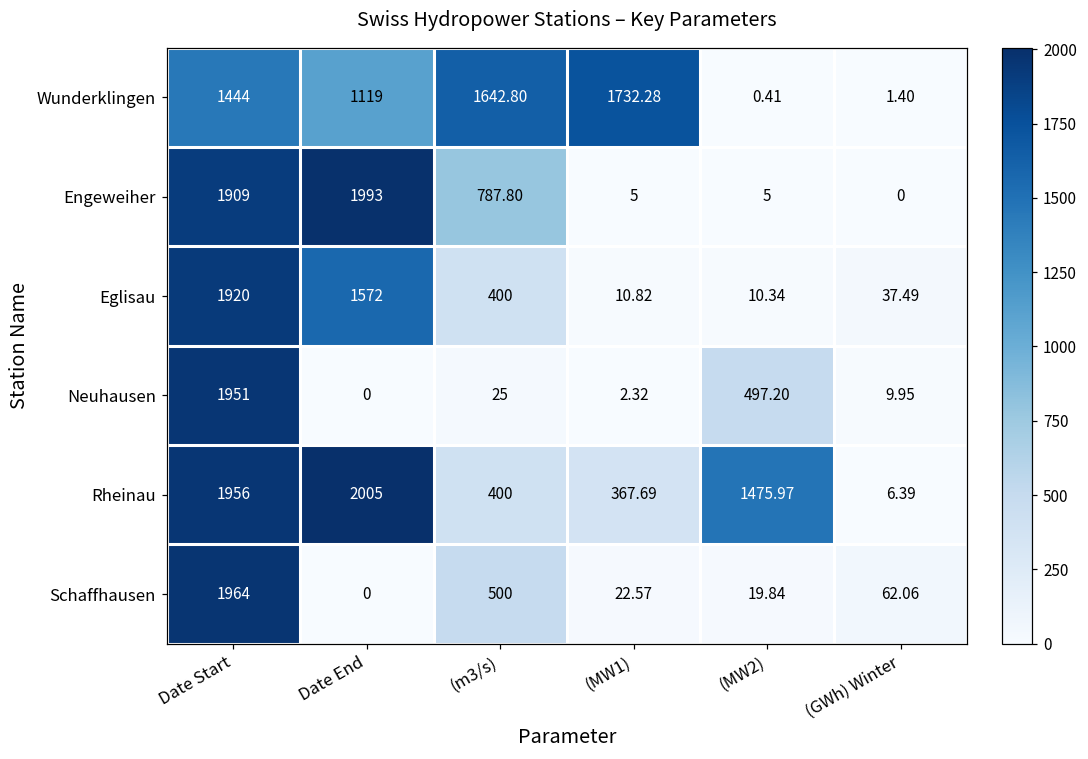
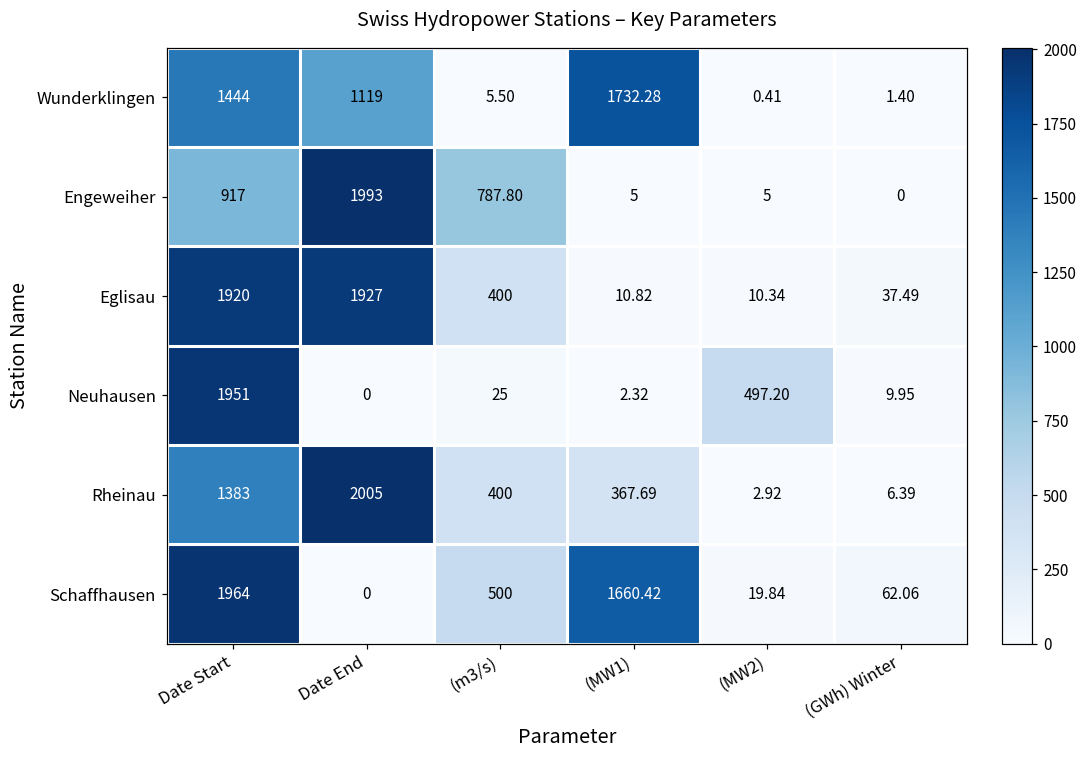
Wunderklingen, (m3/s): 1642.80 -> 5.50
Engeweiher, Date Start: 1909 -> 917
Eglisau, Date End: 1572 -> 1927
Rheinau, Date Start: 1956 -> 1383
Rheinau, (MW2): 1475.97 -> 2.92
Schaffhausen, (MW1): 22.57 -> 1660.42
